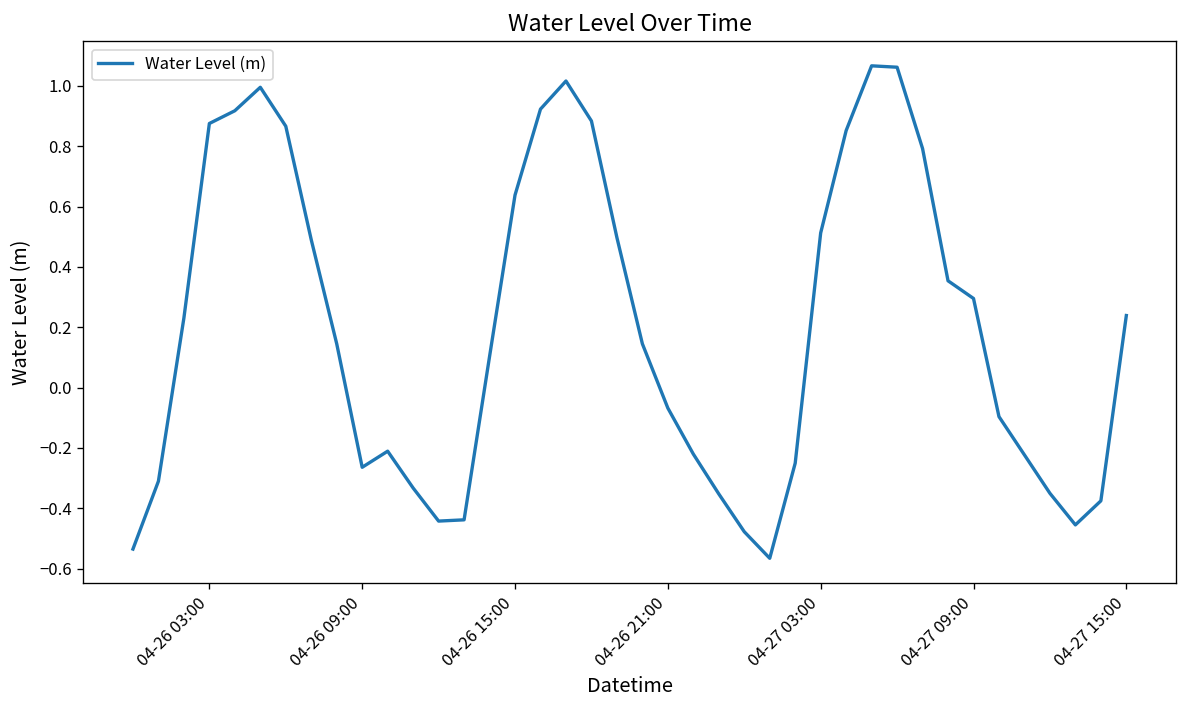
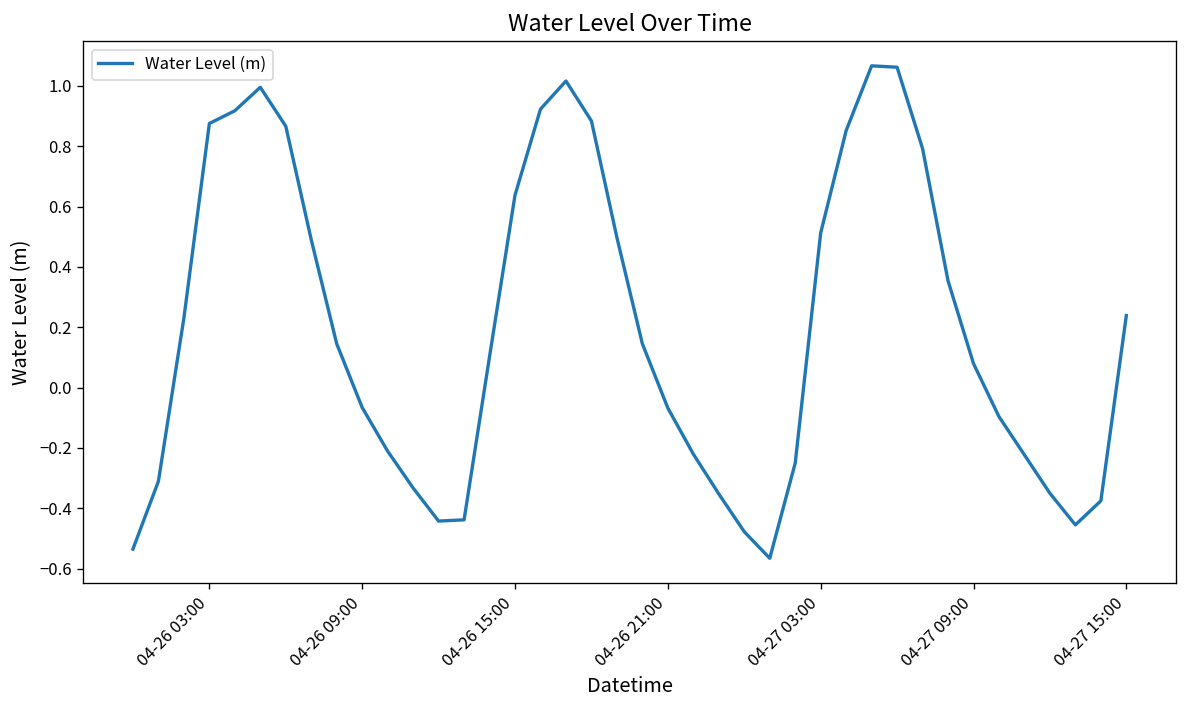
04-26 09:00: -0.26 -> -0.07
04-27 09:00: 0.30 -> 0.08
